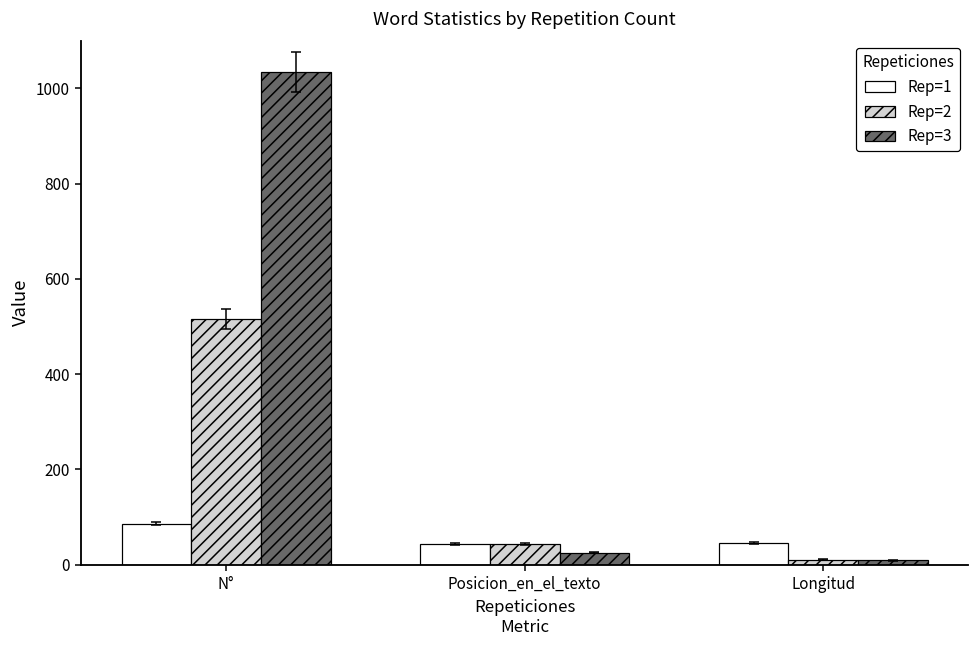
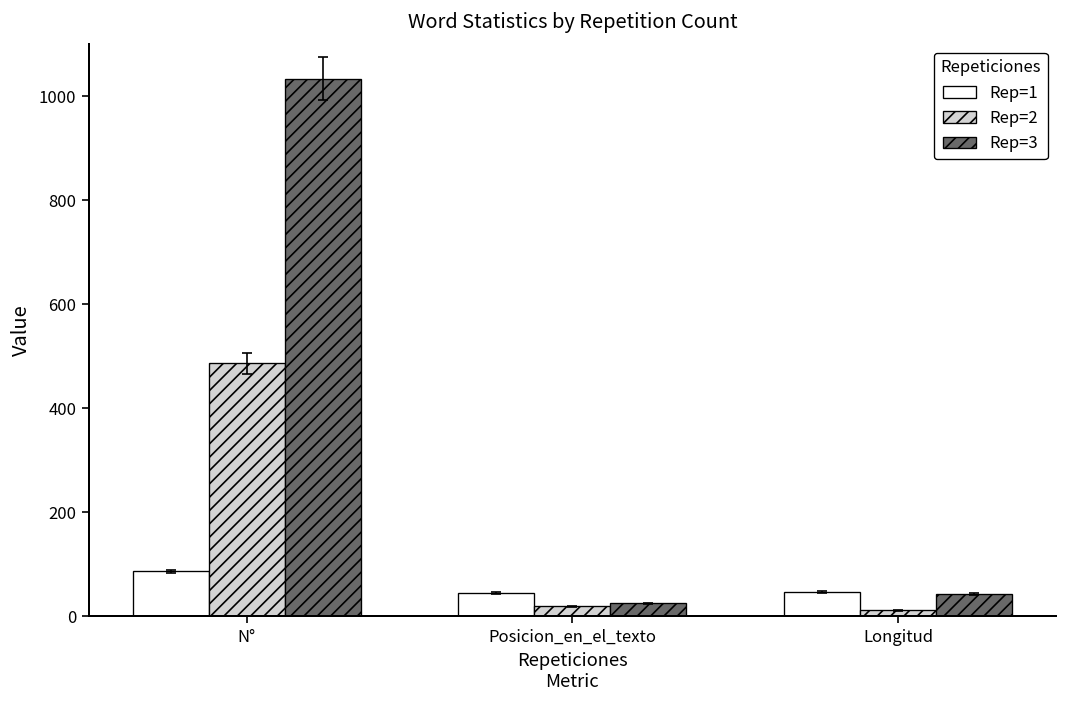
Rep=2, N°: 520 -> 490
Rep=2, Posicion_en_el_texto: 40 -> 20
Rep=3, Longitud: 10 -> 40
